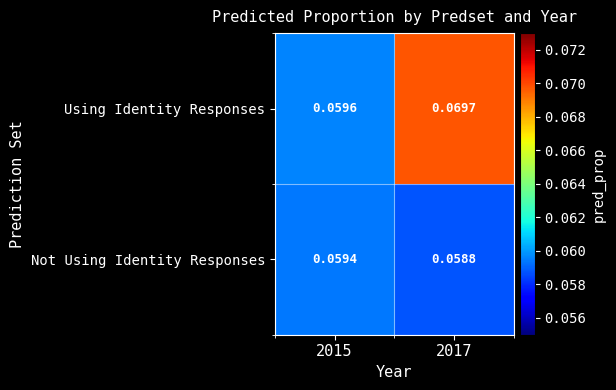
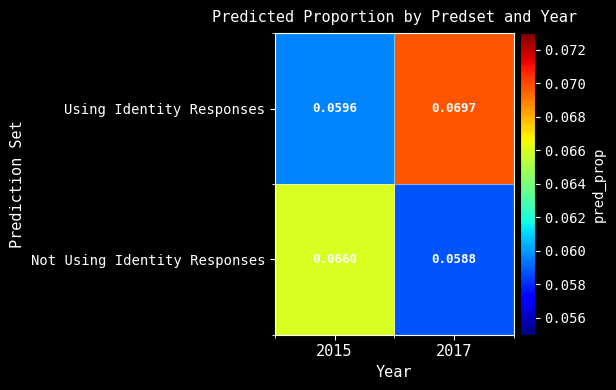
Not Using Identity Responses, 2015: 0.0594 -> 0.0660
